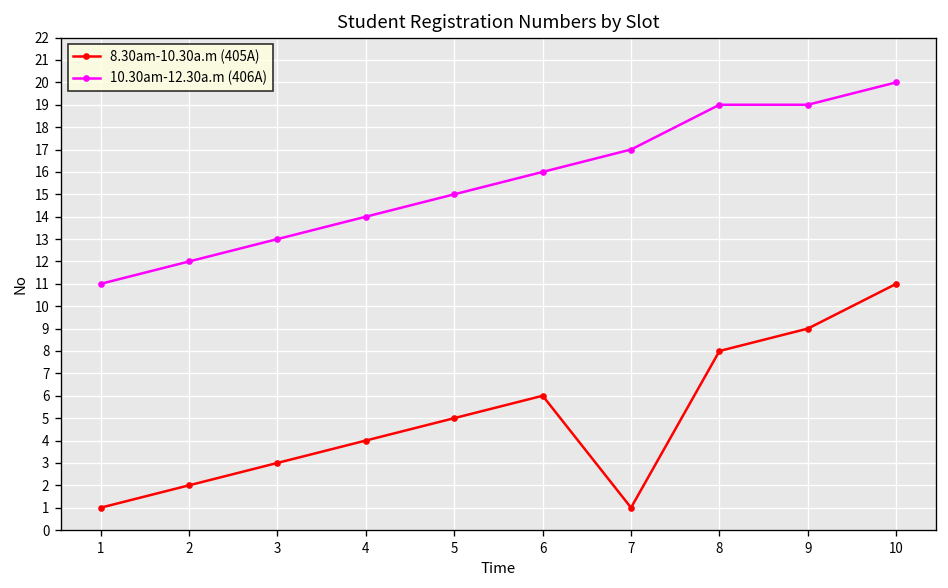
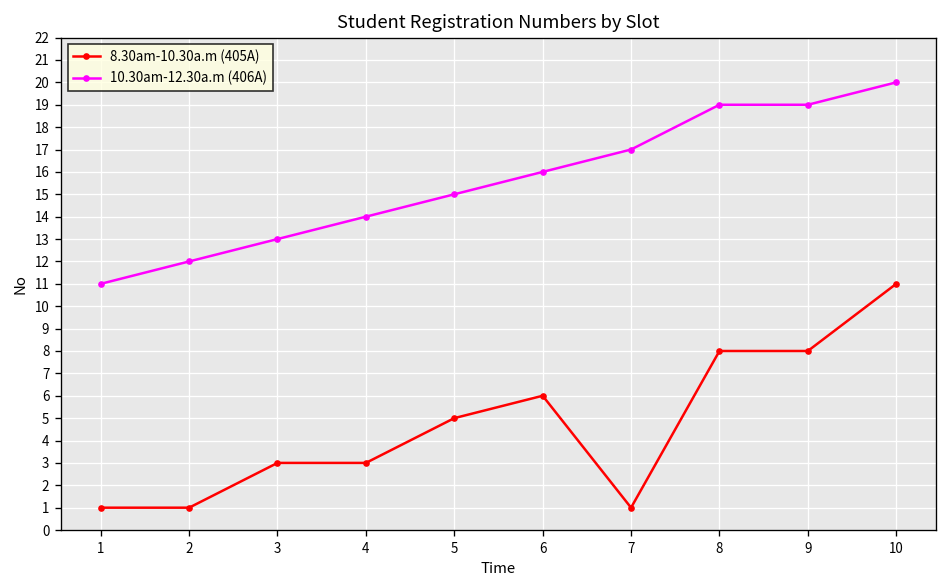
8.30am-10.30a.m (405A), 2: 2 -> 1
8.30am-10.30a.m (405A), 4: 4 -> 3
8.30am-10.30a.m (405A), 9: 9 -> 8
